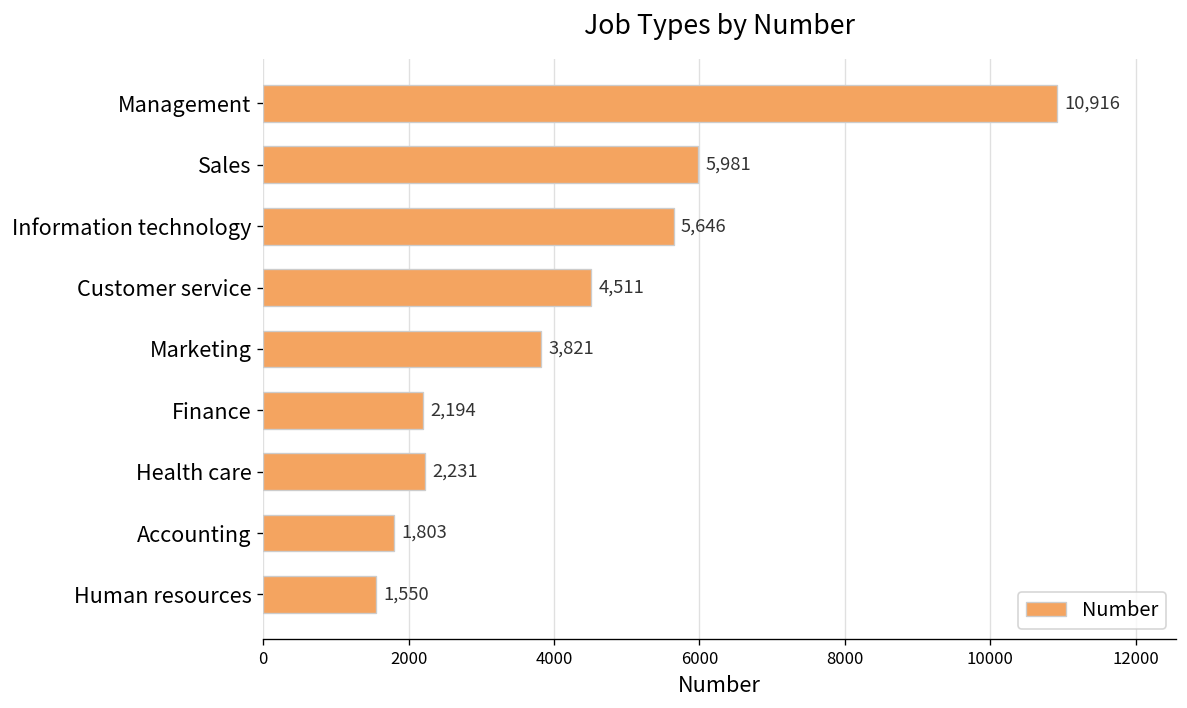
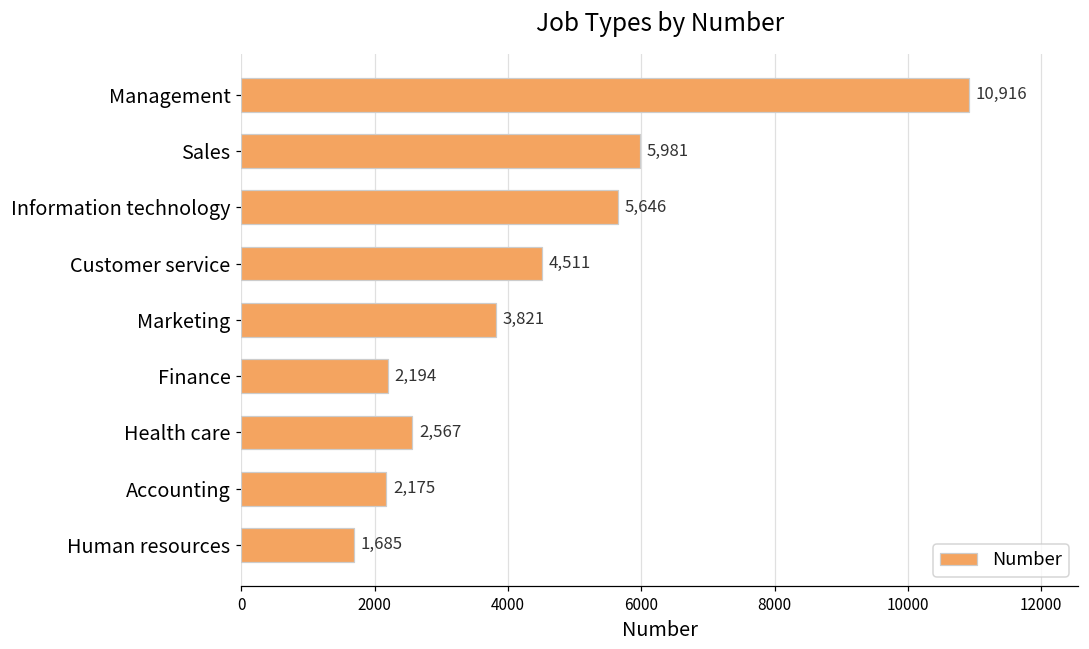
Health care: 2,231 -> 2,567
Accounting: 1,803 -> 2,175
Human resources: 1,550 -> 1,685
